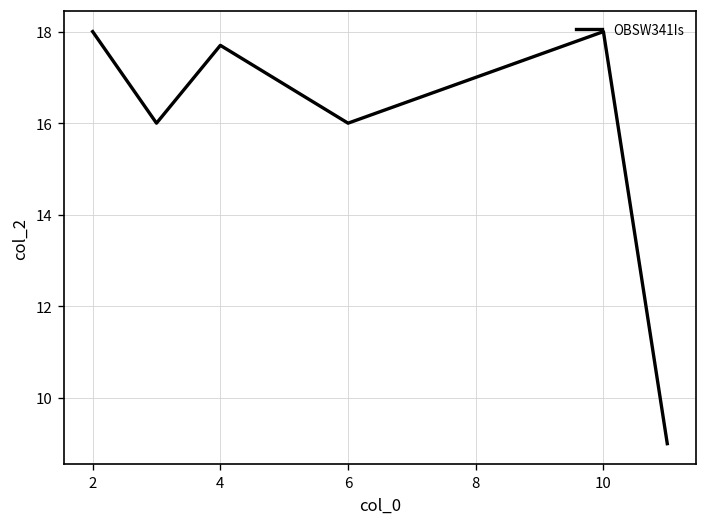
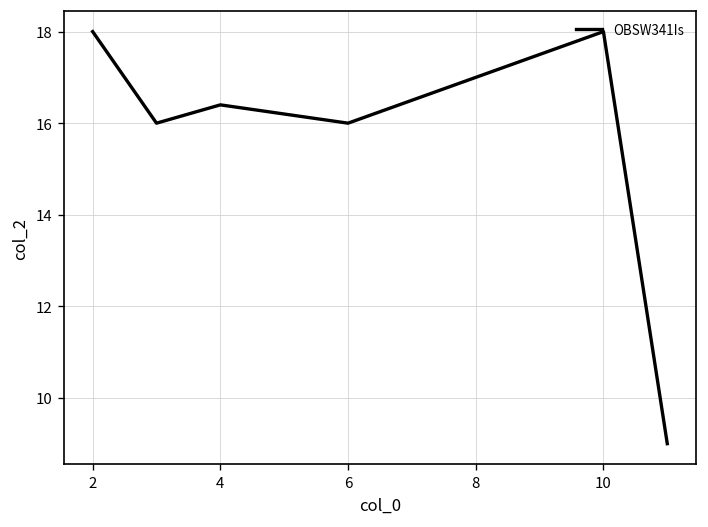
4: 17.7 -> 16.4
